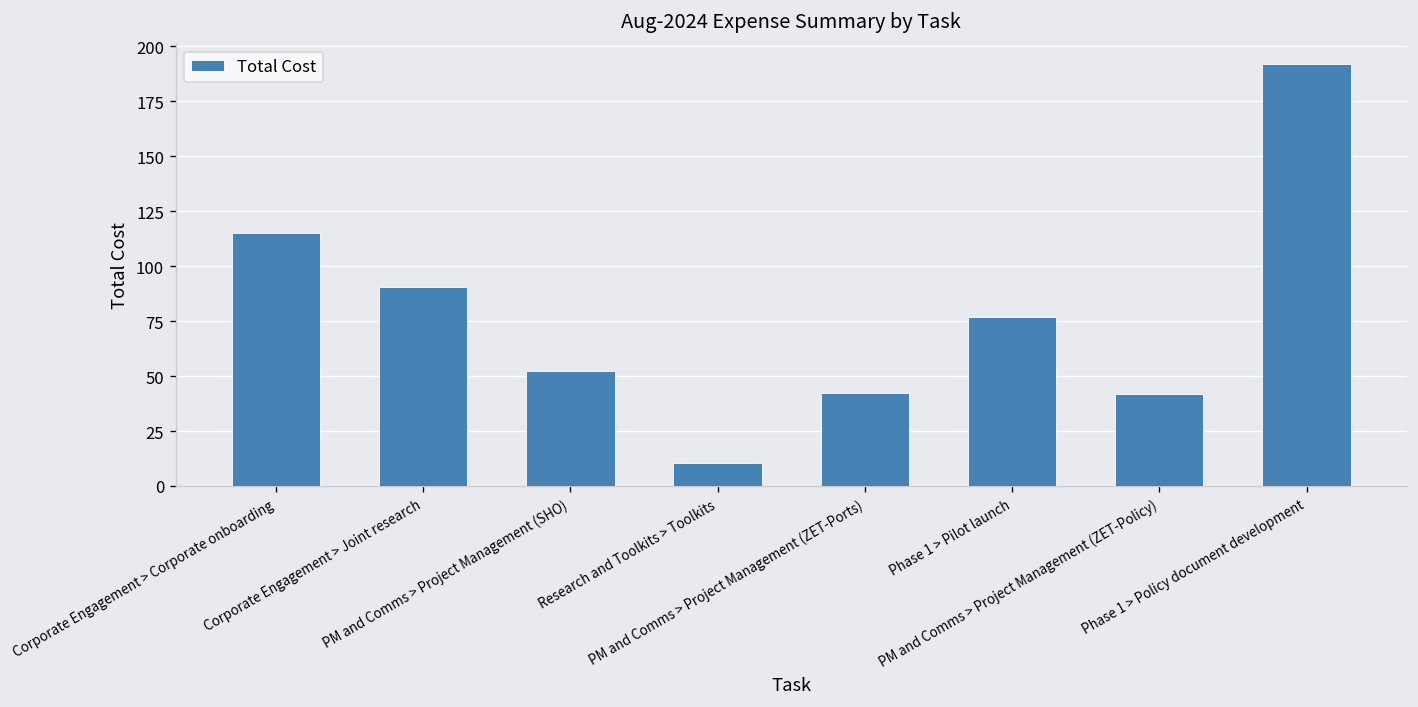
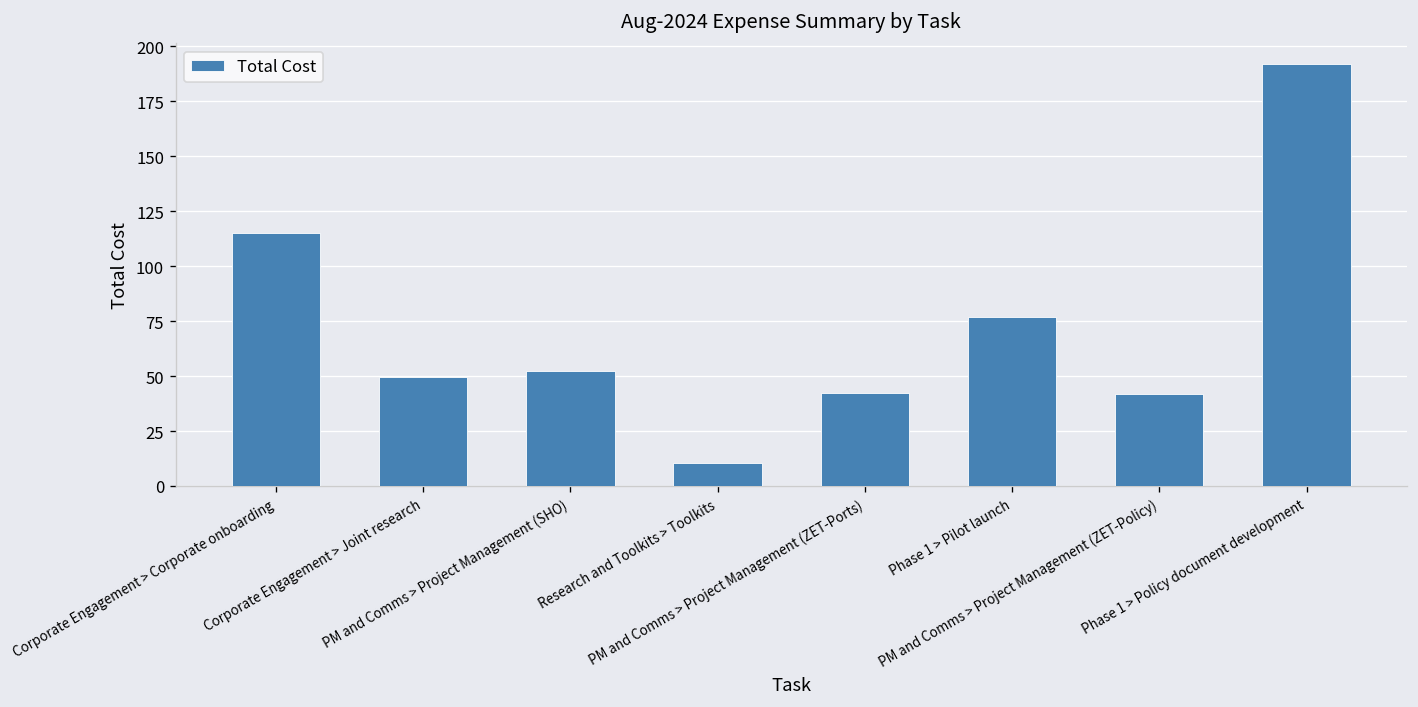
Corporate Engagement > Joint research: 91 -> 50
